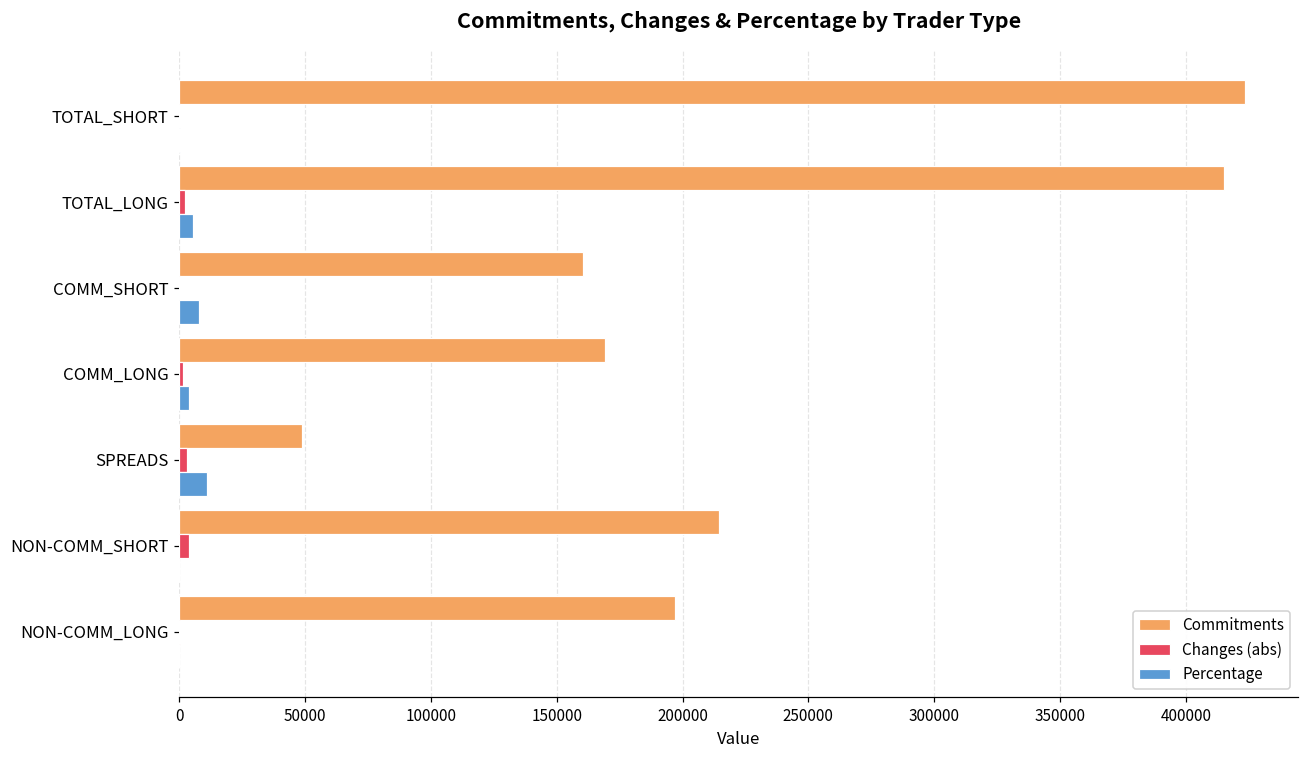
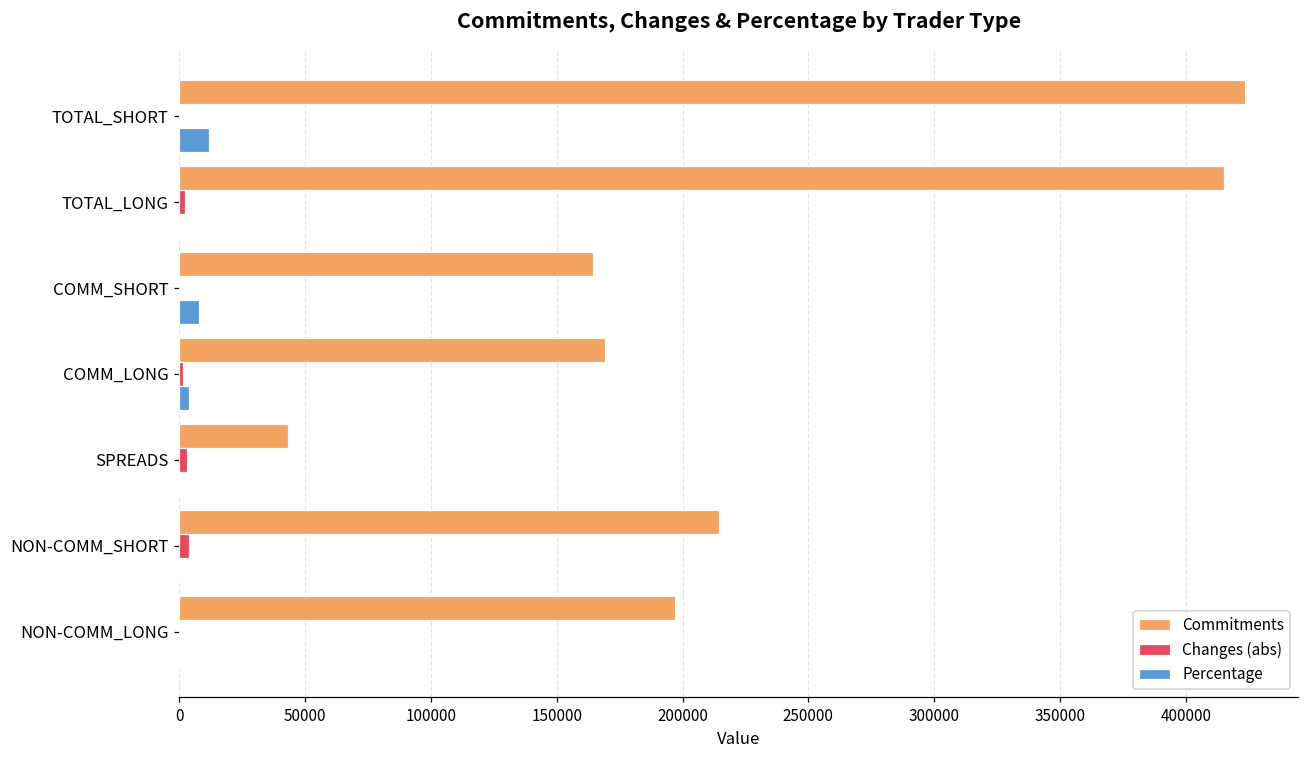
Percentage, TOTAL_SHORT: 0 -> 12000
Percentage, TOTAL_LONG: 5000 -> 0
Commitments, COMM_SHORT: 160000 -> 164000
Commitments, SPREADS: 49000 -> 43000
Percentage, SPREADS: 11000 -> 0
